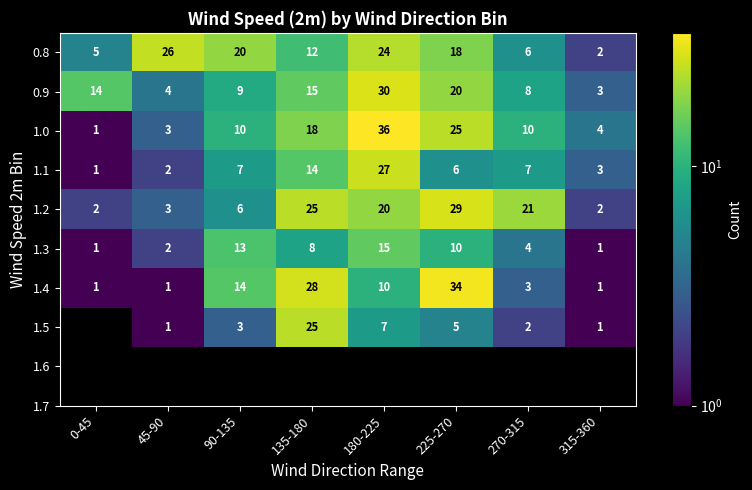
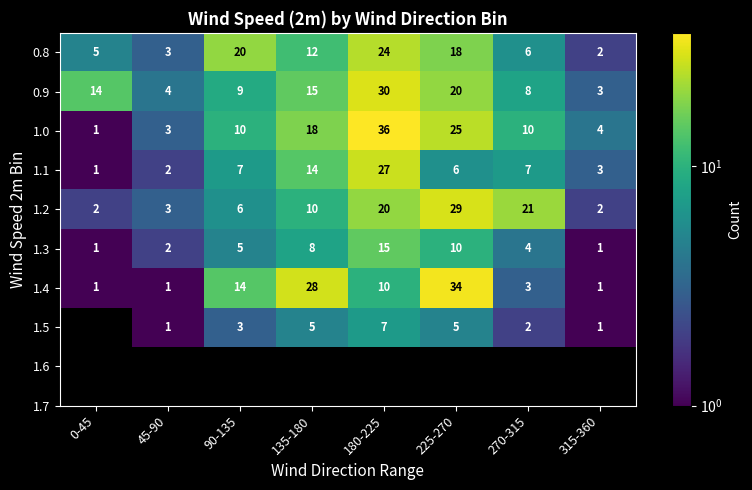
0.8, 45-90: 26 -> 3
1.2, 135-180: 25 -> 10
1.3, 90-135: 13 -> 5
1.5, 135-180: 25 -> 5
